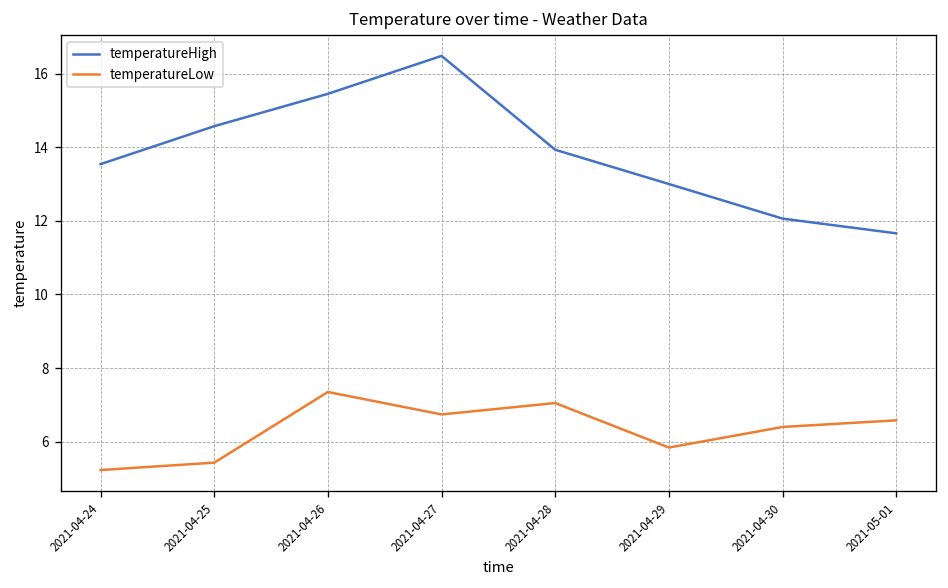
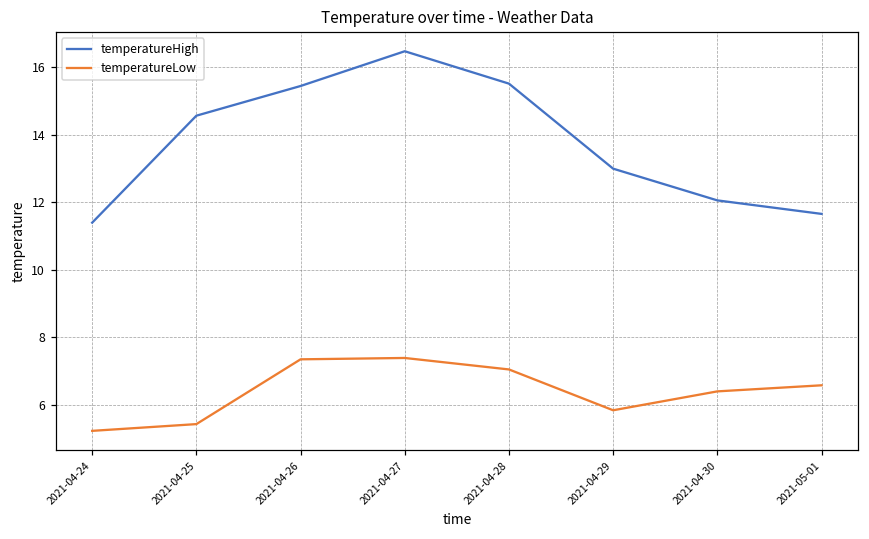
temperatureHigh, 2021-04-24: 13.5 -> 11.4
temperatureLow, 2021-04-27: 6.7 -> 7.4
temperatureHigh, 2021-04-28: 13.9 -> 15.5
